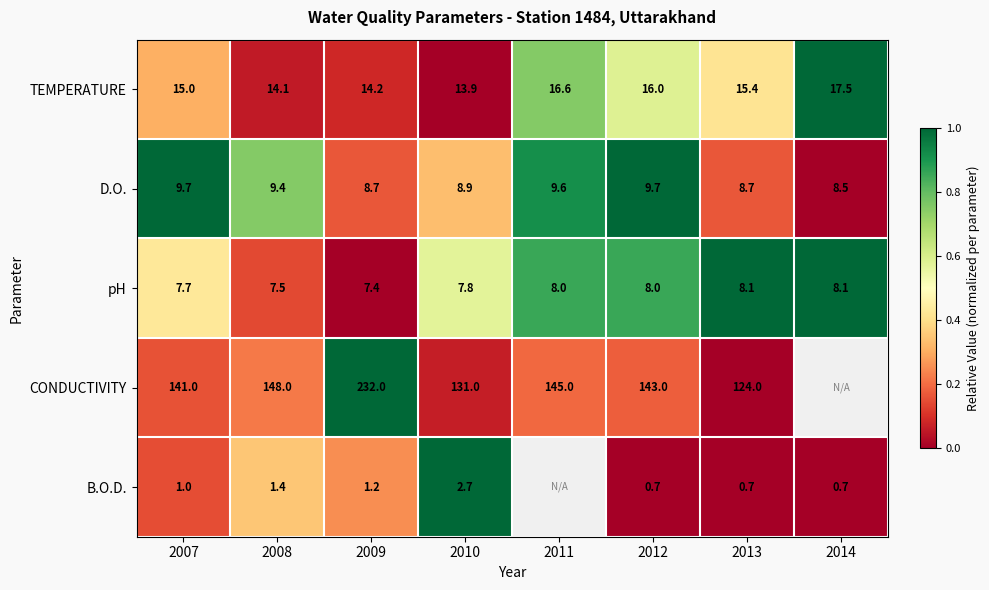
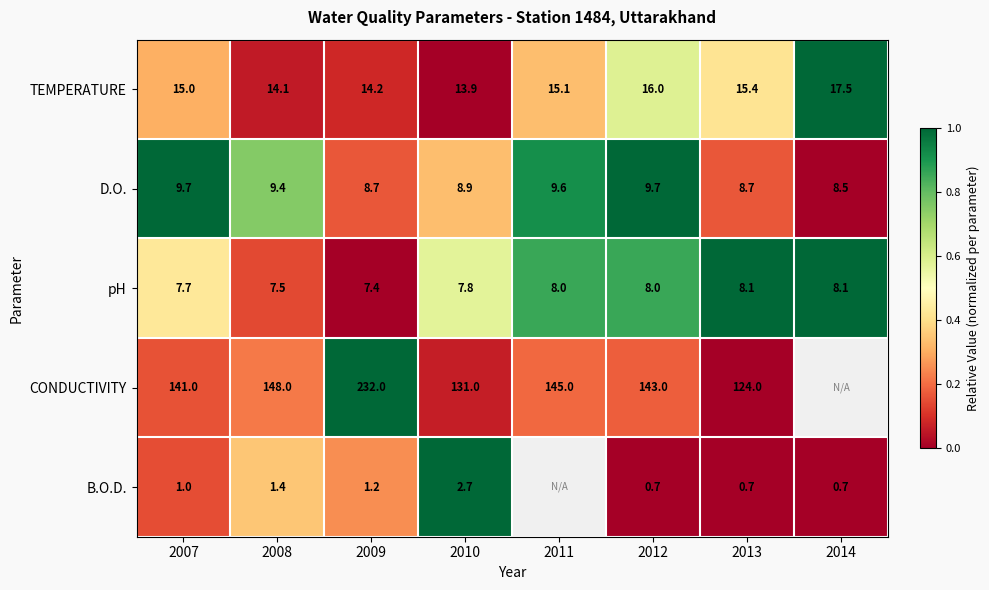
TEMPERATURE, 2011: 16.6 -> 15.1
